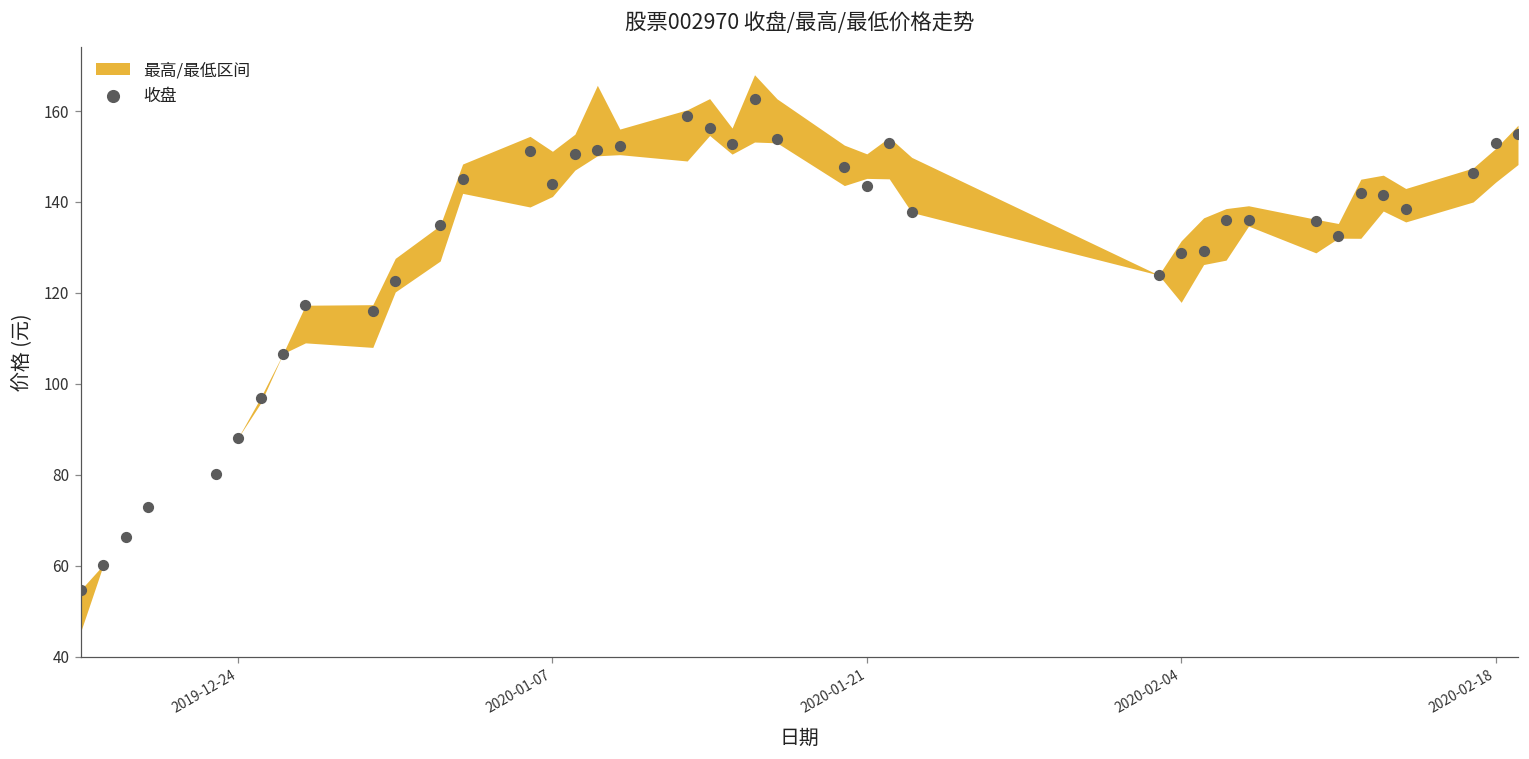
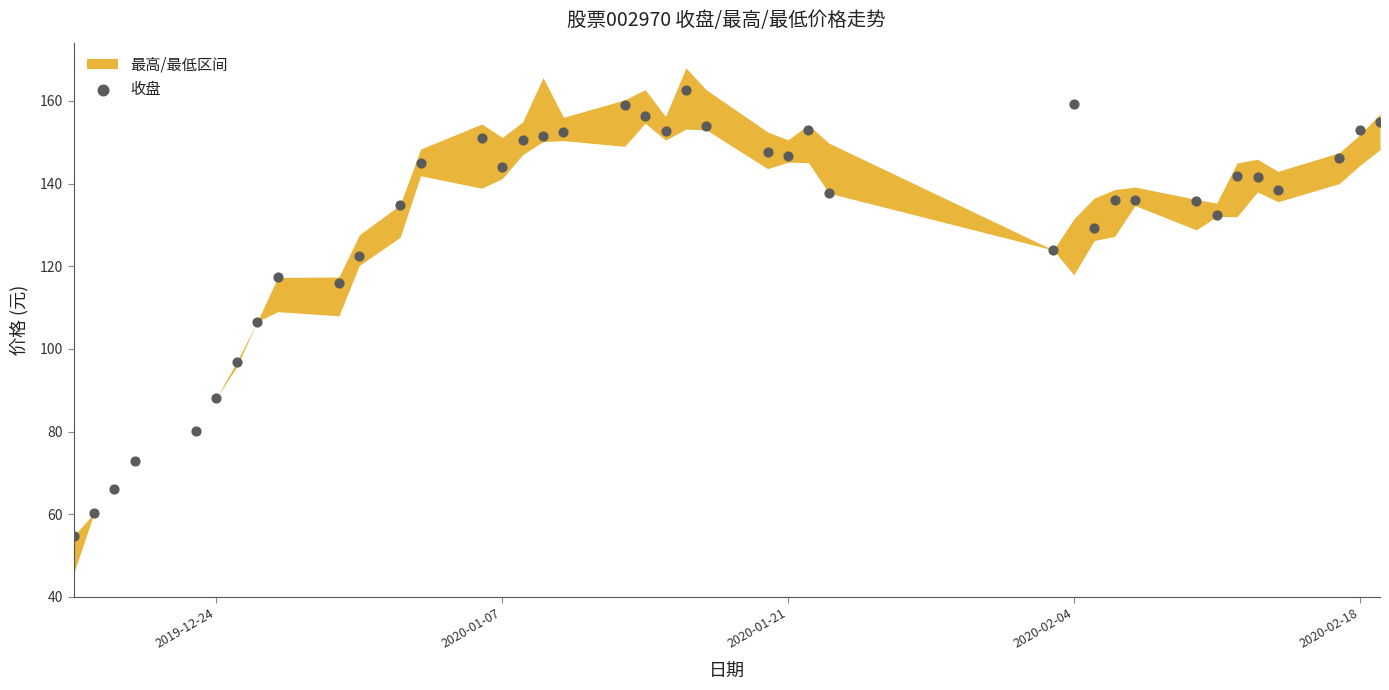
收盘, 2020-01-21: 143 -> 147
收盘, 2020-02-04: 129 -> 159
